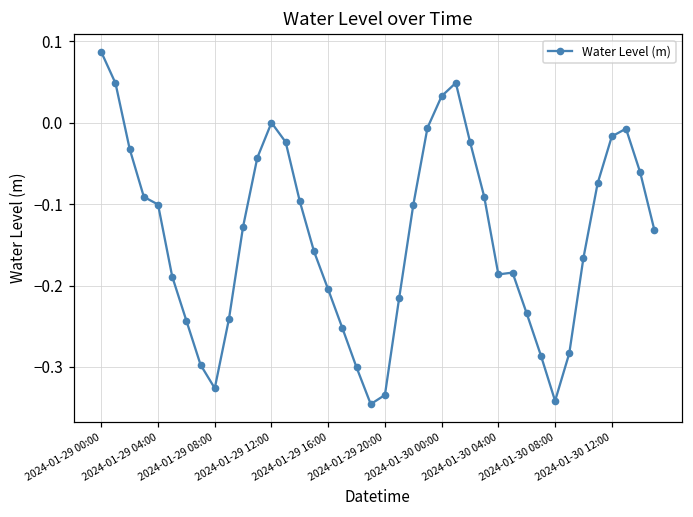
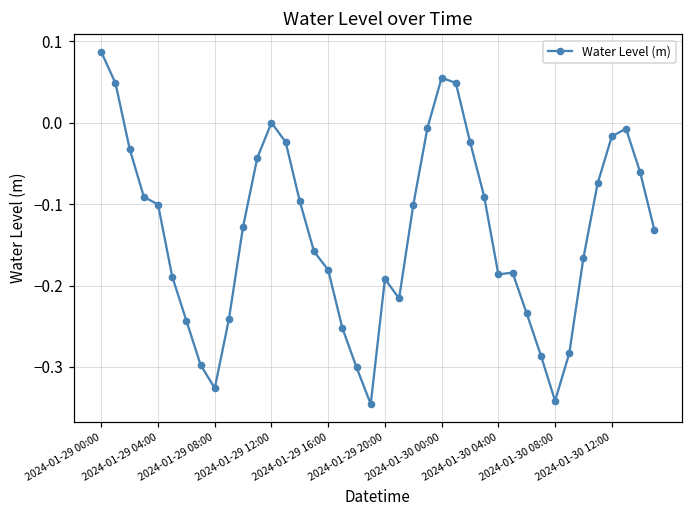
2024-01-29 16:00: -0.20 -> -0.18
2024-01-29 20:00: -0.33 -> -0.19
2024-01-30 00:00: 0.03 -> 0.06
